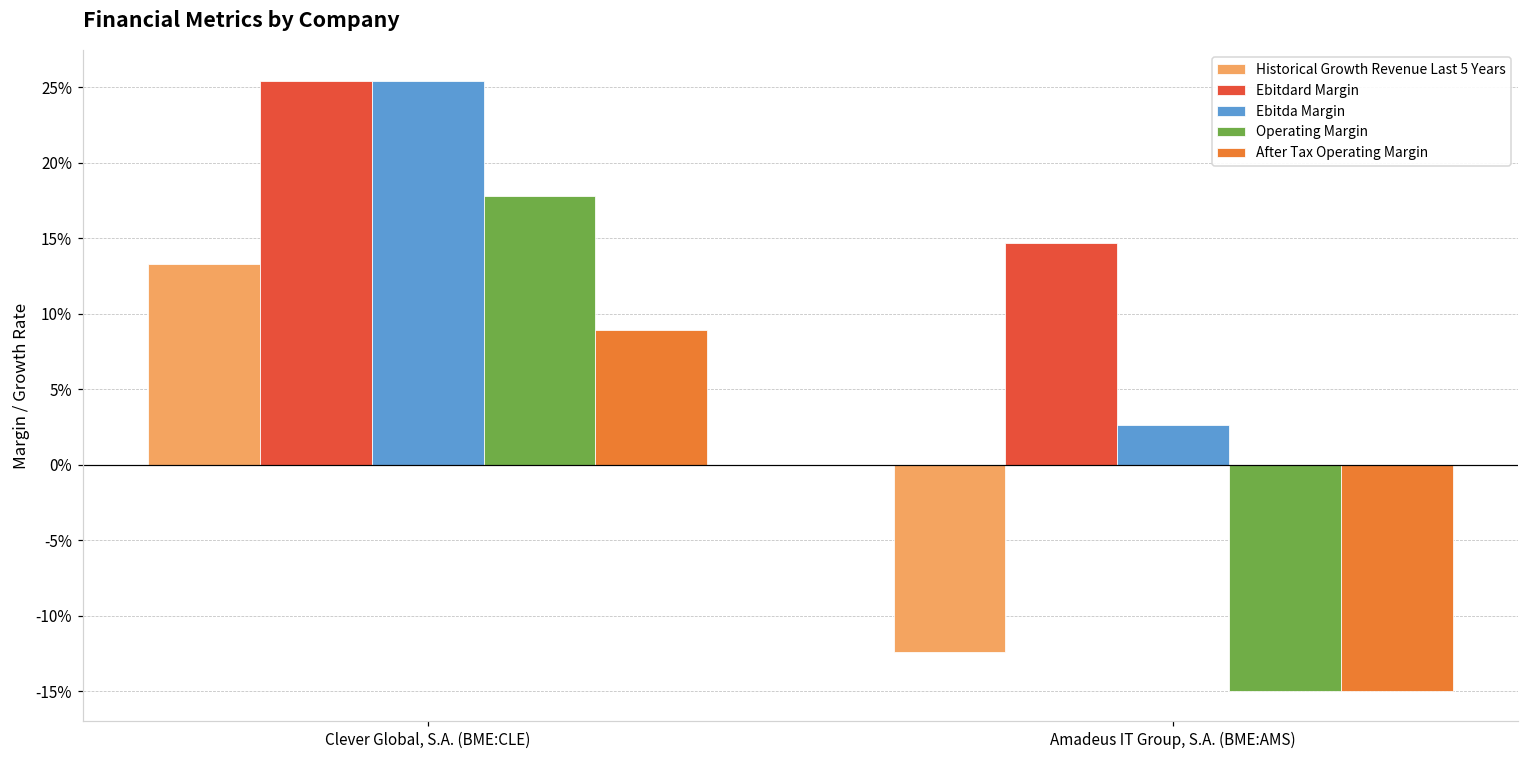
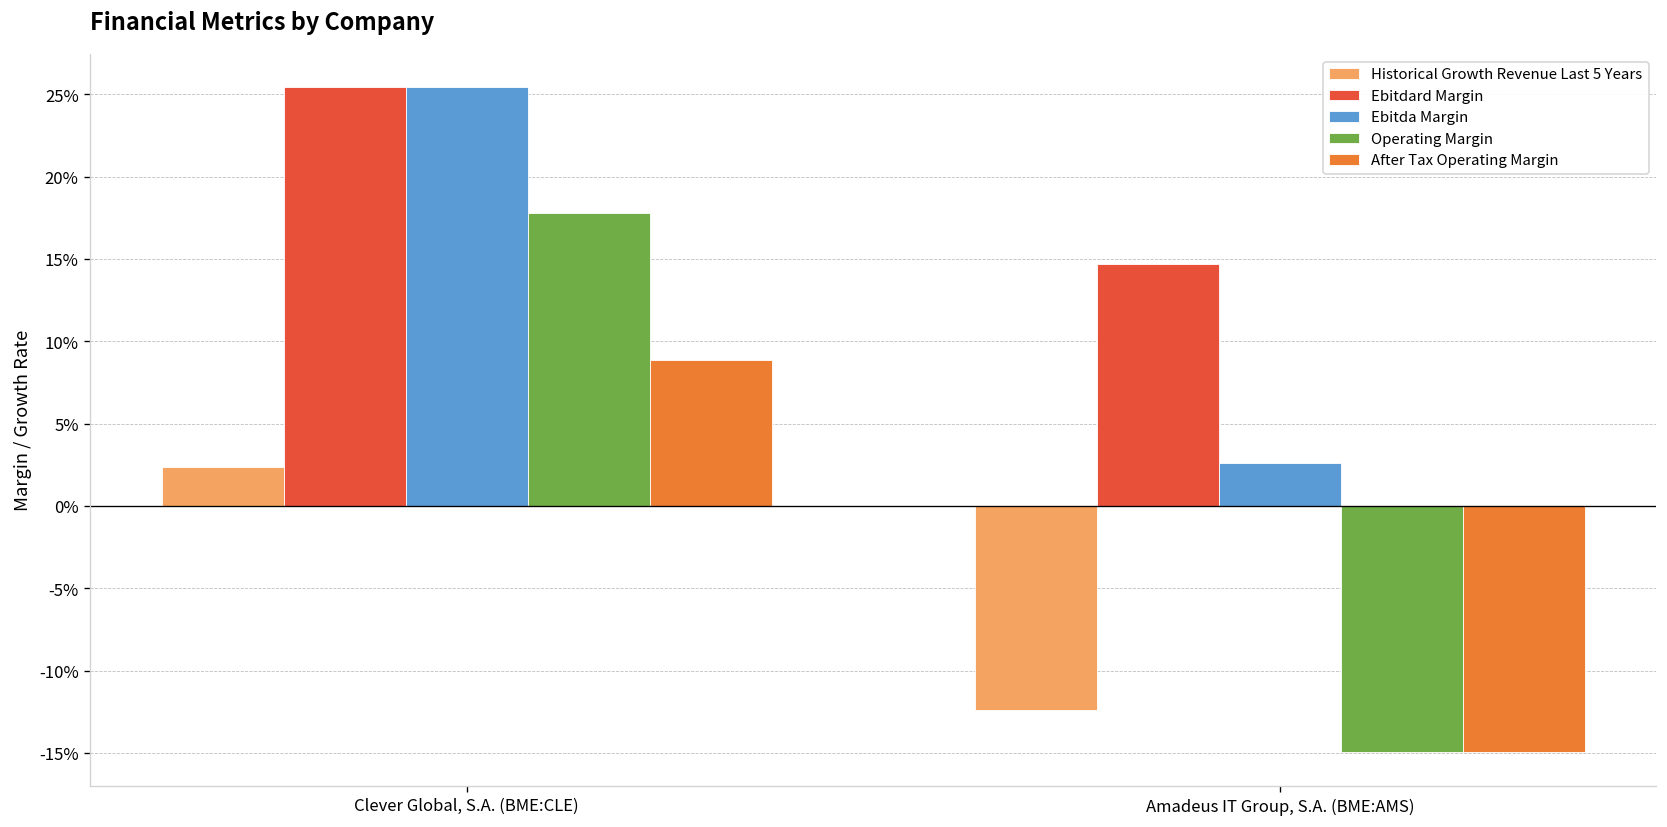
Historical Growth Revenue Last 5 Years, Clever Global, S.A. (BME:CLE): 13.3% -> 2.4%
